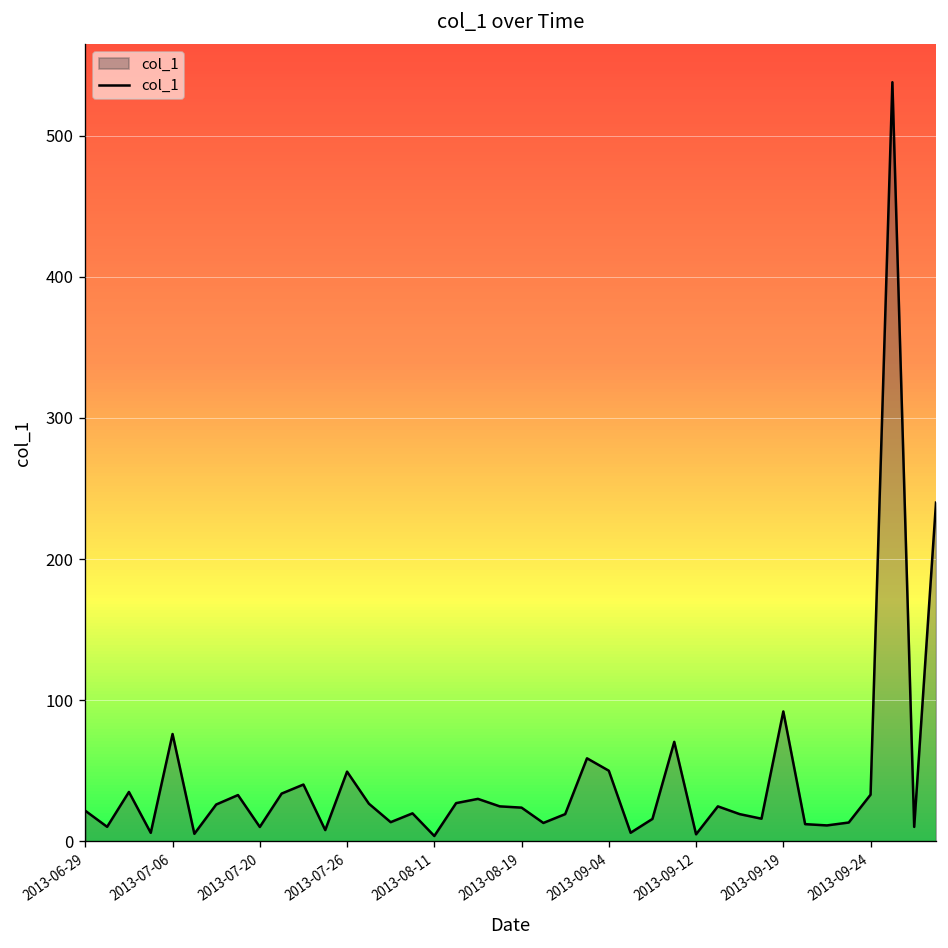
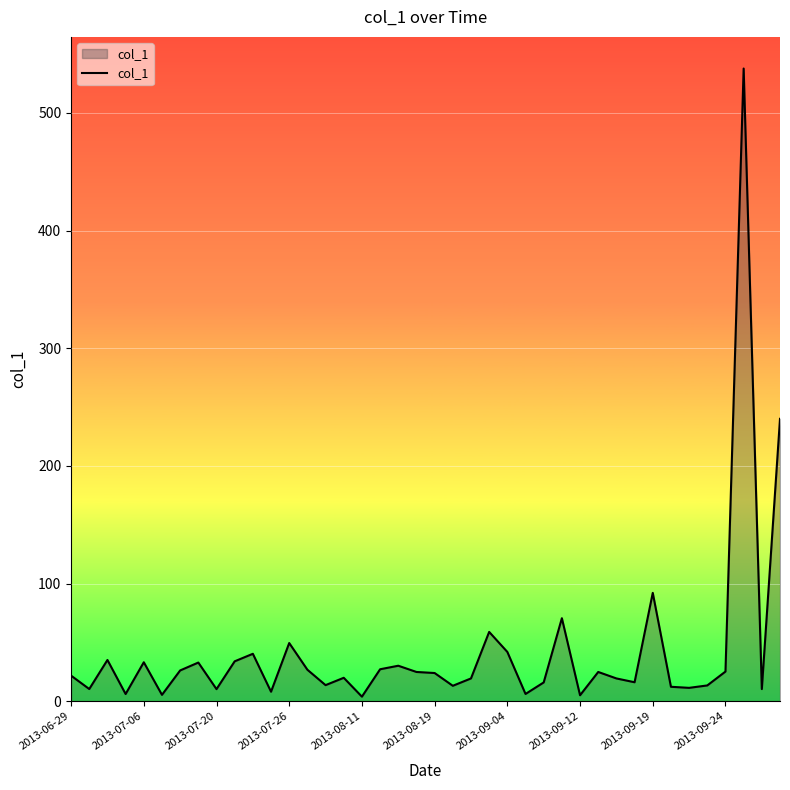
2013-07-06: 76 -> 33
2013-09-04: 50 -> 42
2013-09-24: 33 -> 25
